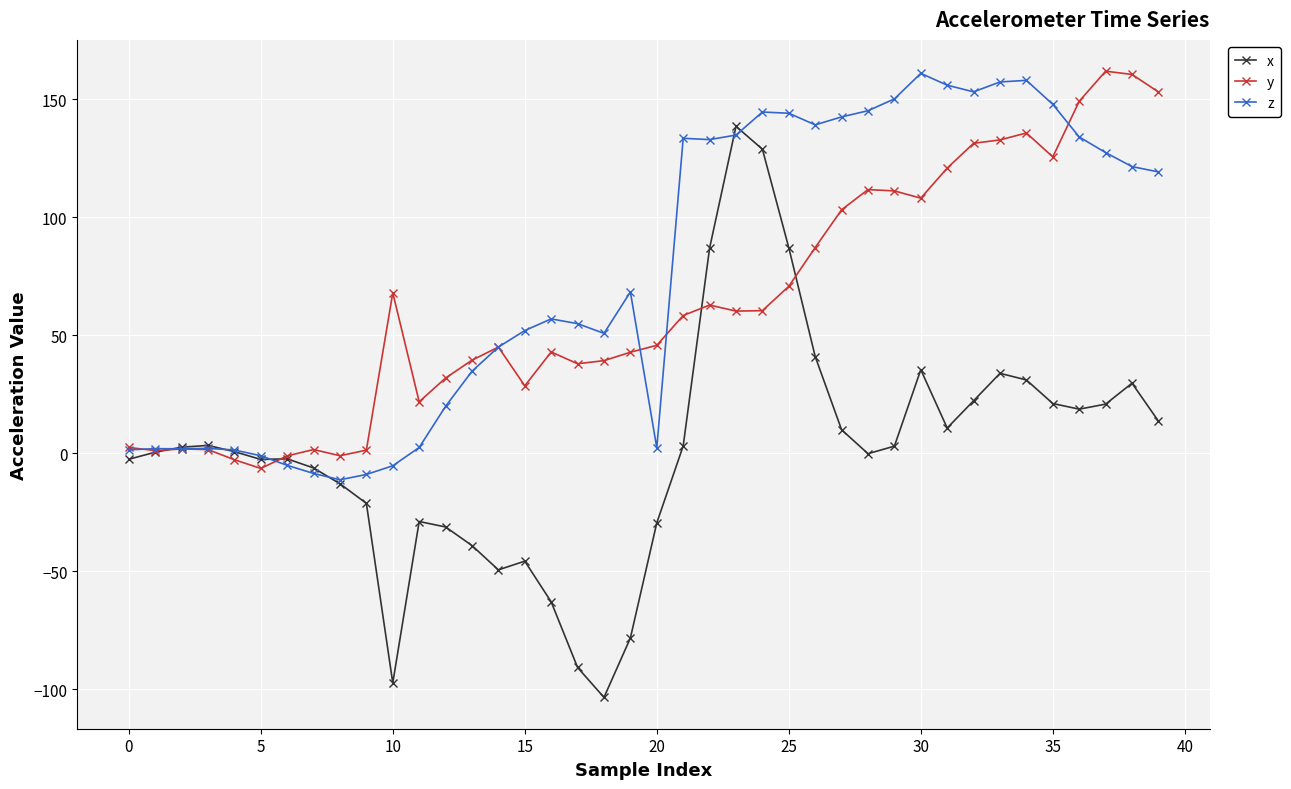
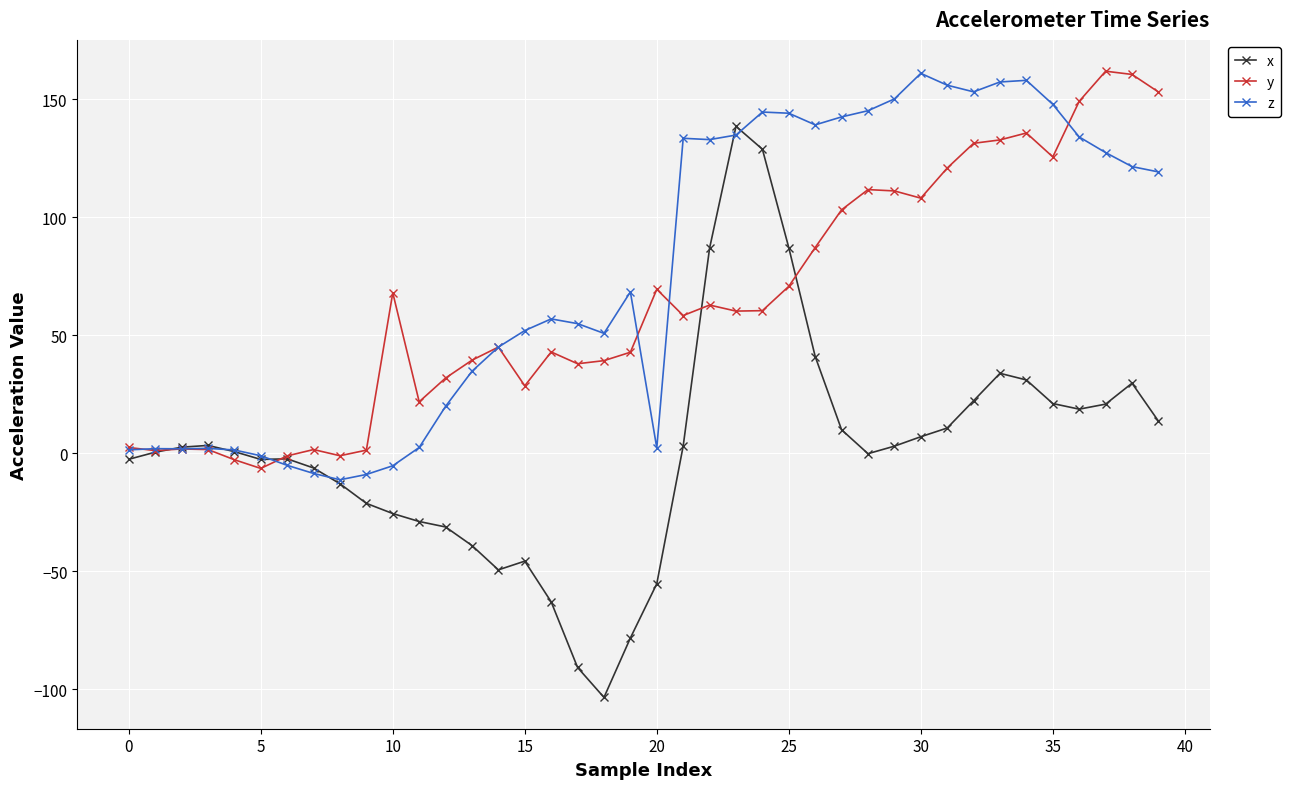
x, 10: -97 -> -26
x, 20: -30 -> -55
y, 20: 46 -> 69
x, 30: 35 -> 7
